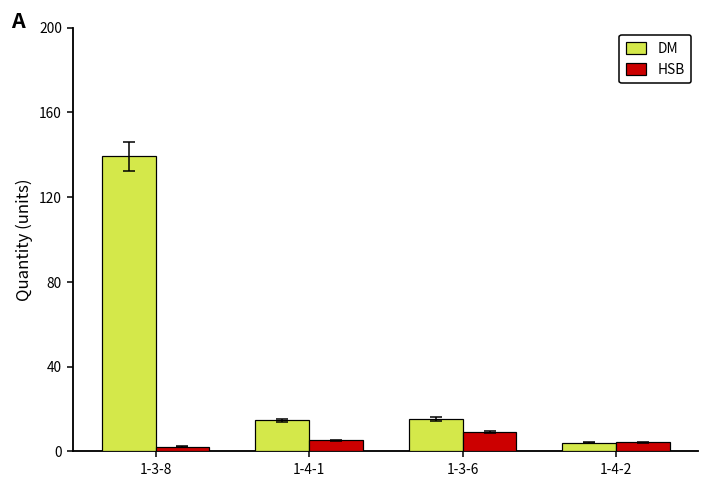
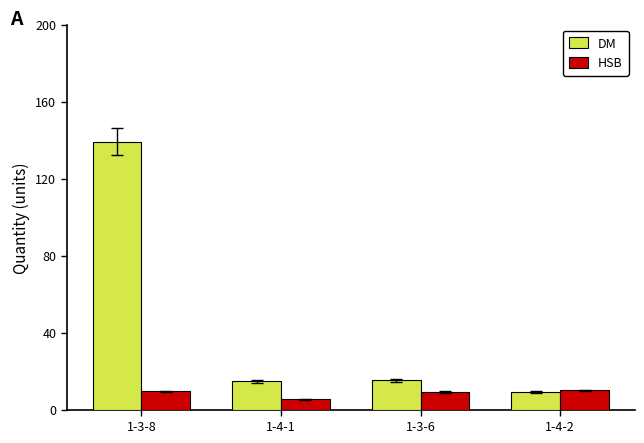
HSB, 1-3-8: 2 -> 9
DM, 1-4-2: 4 -> 9
HSB, 1-4-2: 4 -> 10
